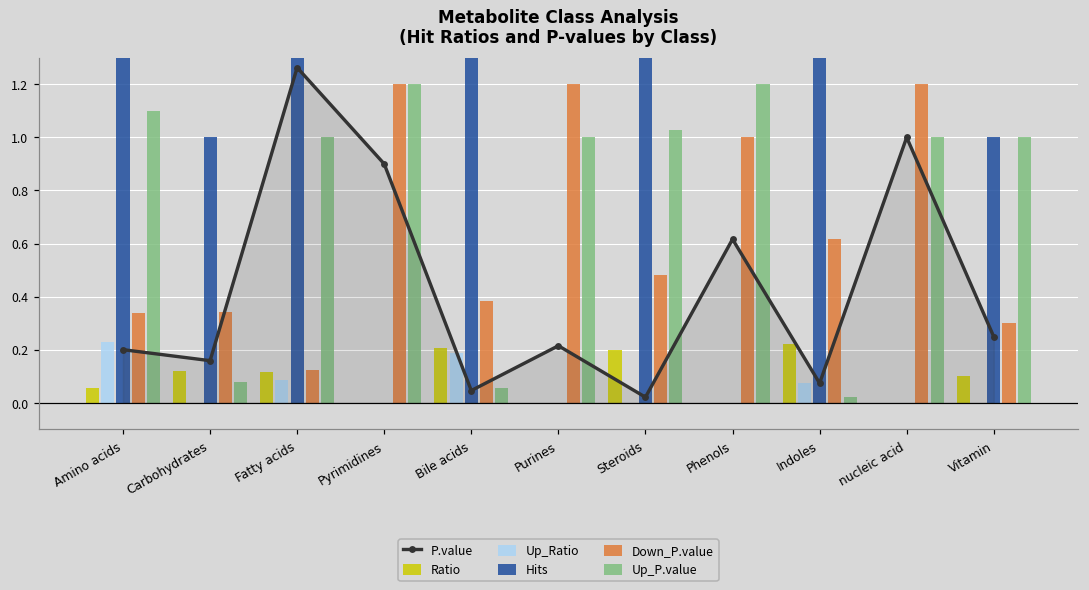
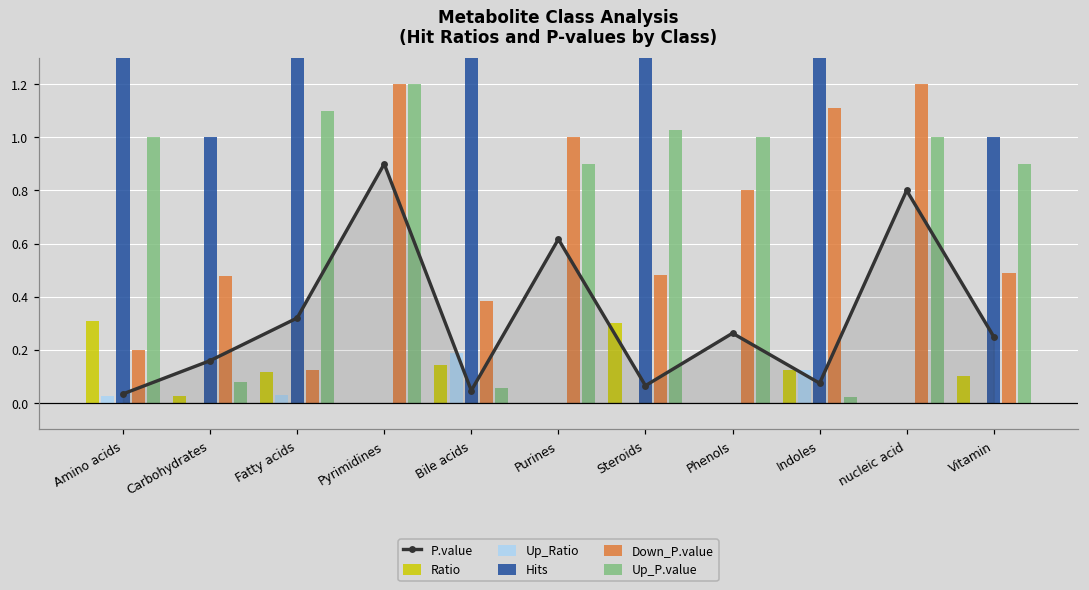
Ratio, Amino acids: 0.05 -> 0.31
Up_Ratio, Amino acids: 0.23 -> 0.03
P.value, Amino acids: 0.20 -> 0.03
Down_P.value, Amino acids: 0.34 -> 0.20
Up_P.value, Amino acids: 1.1 -> 1.0
Ratio, Carbohydrates: 0.12 -> 0.02
Down_P.value, Carbohydrates: 0.34 -> 0.48
Up_Ratio, Fatty acids: 0.09 -> 0.03
P.value, Fatty acids: 1.26 -> 0.32
Up_P.value, Fatty acids: 1.0 -> 1.1
Ratio, Bile acids: 0.21 -> 0.14
P.value, Purines: 0.21 -> 0.62
Down_P.value, Purines: 1.2 -> 1.0
Up_P.value, Purines: 1.0 -> 0.9
Ratio, Steroids: 0.2 -> 0.3
P.value, Steroids: 0.02 -> 0.06
P.value, Phenols: 0.62 -> 0.26
Down_P.value, Phenols: 1.0 -> 0.8
Up_P.value, Phenols: 1.2 -> 1.0
Ratio, Indoles: 0.22 -> 0.13
Up_Ratio, Indoles: 0.07 -> 0.13
Down_P.value, Indoles: 0.62 -> 1.11
P.value, nucleic acid: 1.0 -> 0.8
Down_P.value, Vitamin: 0.30 -> 0.49
Up_P.value, Vitamin: 1.0 -> 0.9
